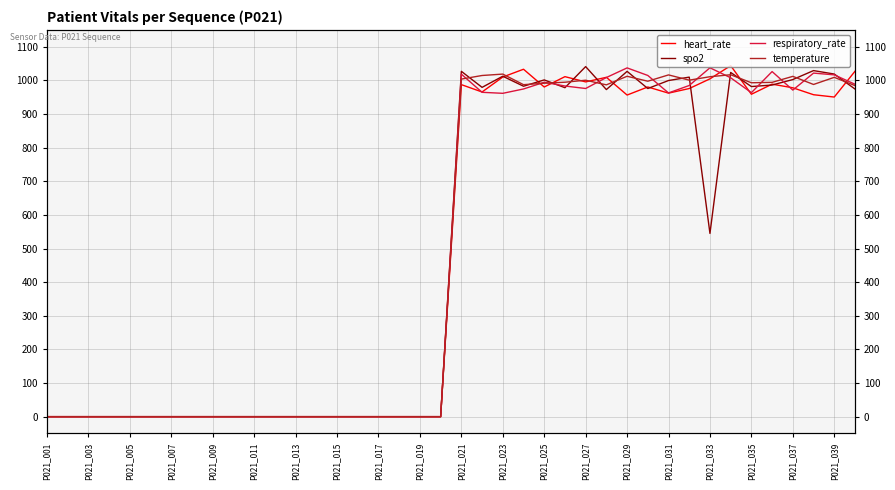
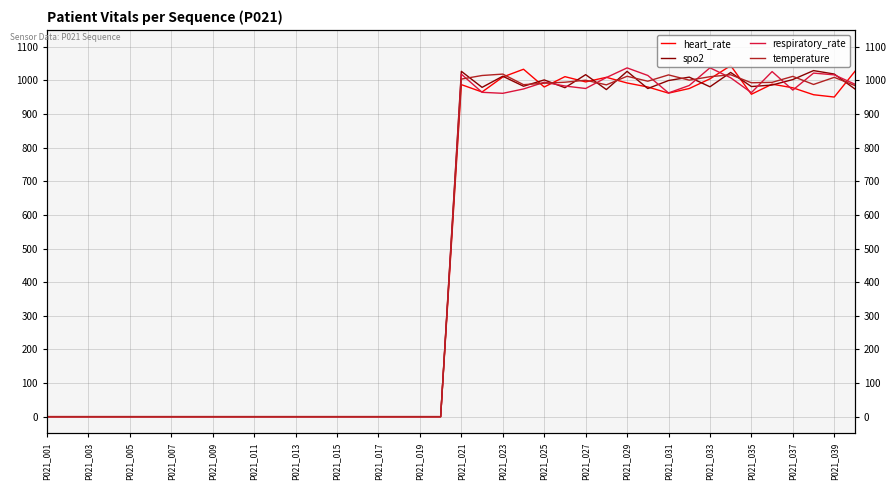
spo2, P021_027: 1040 -> 1020
heart_rate, P021_029: 960 -> 990
spo2, P021_033: 540 -> 980
